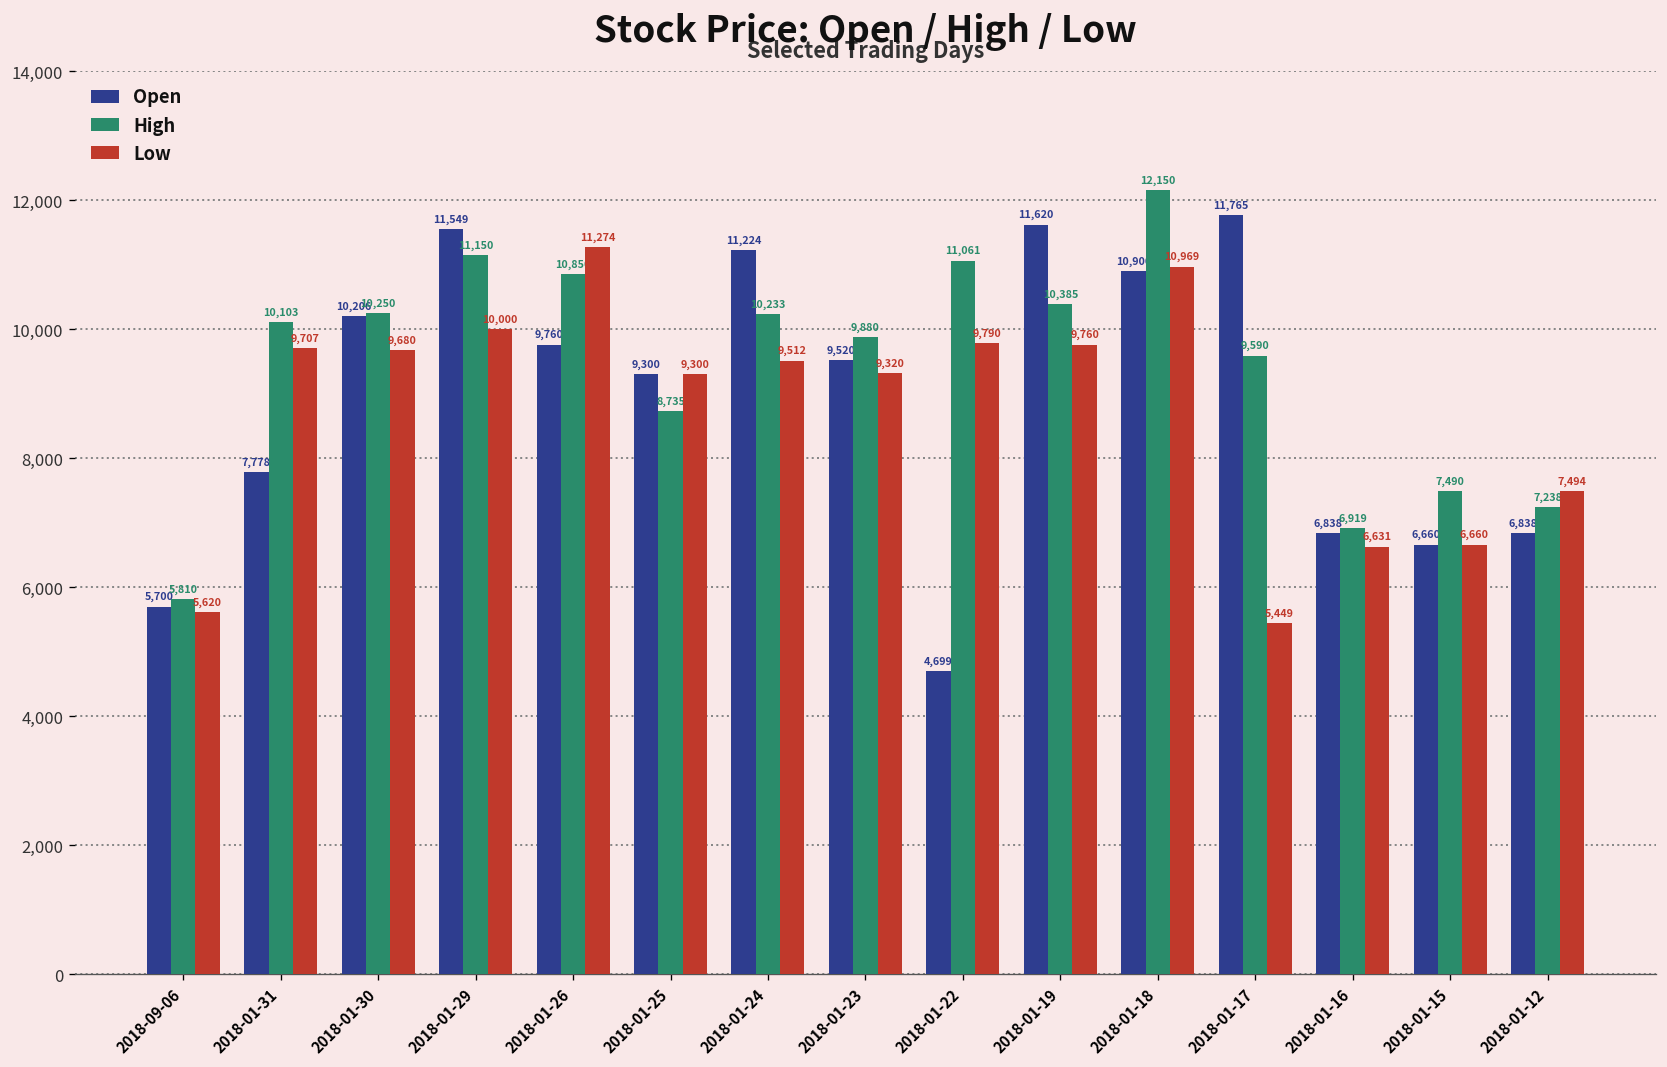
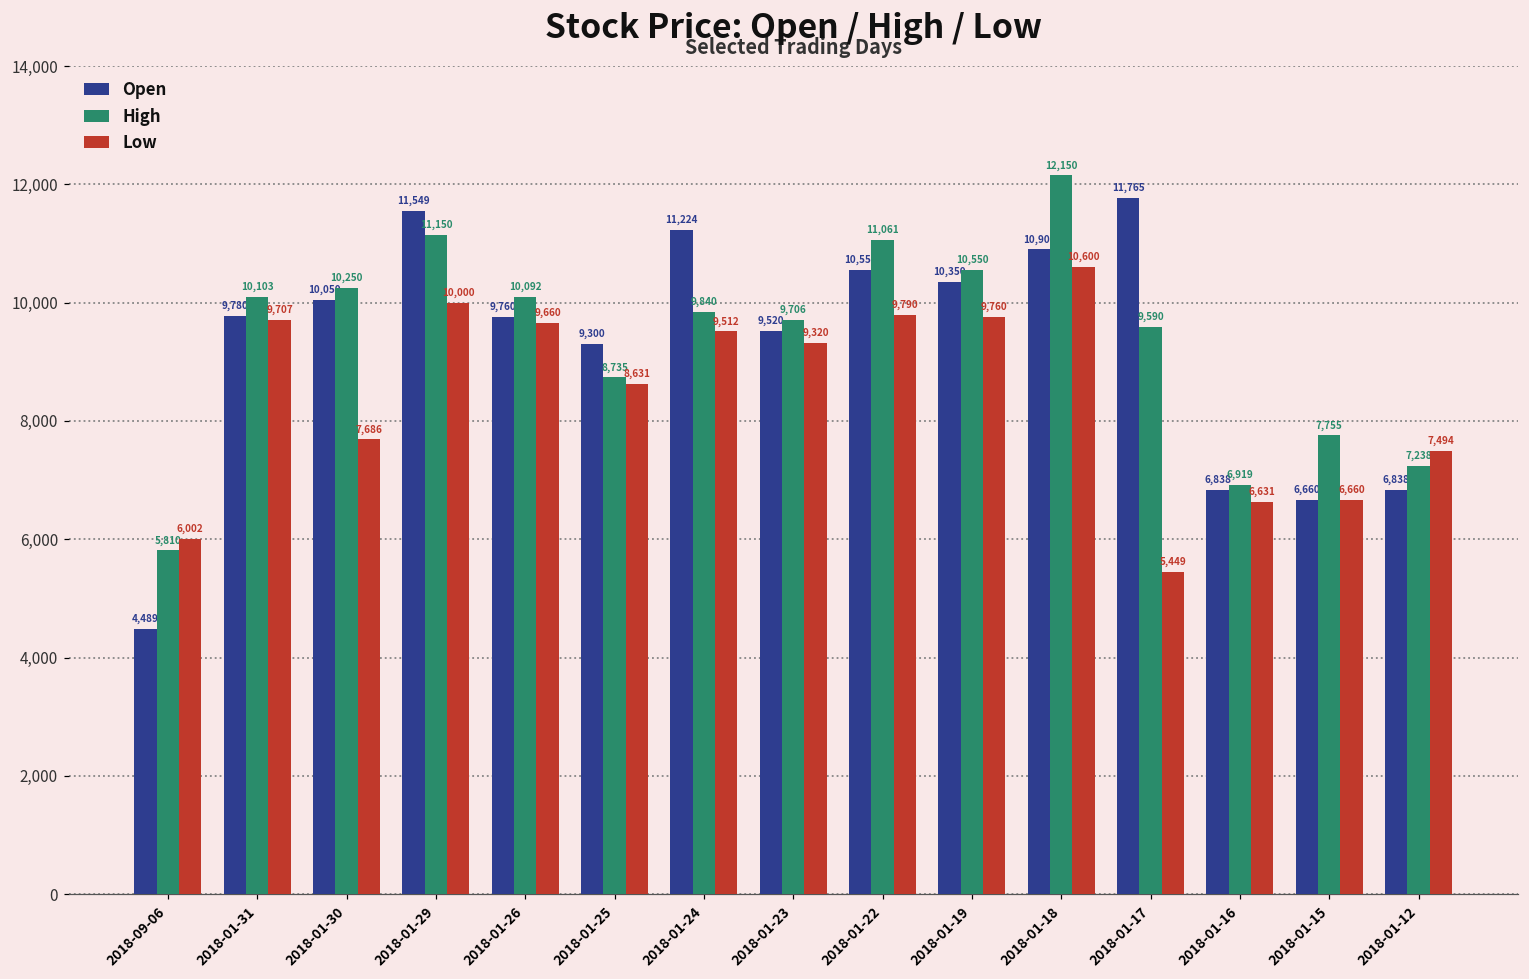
Open, 2018-09-06: 5,700 -> 4,489
Low, 2018-09-06: 5,620 -> 6,002
Open, 2018-01-31: 7,778 -> 9,780
Open, 2018-01-30: 10,206 -> 10,050
Low, 2018-01-30: 9,680 -> 7,686
High, 2018-01-26: 10,850 -> 10,092
Low, 2018-01-26: 11,274 -> 9,660
Low, 2018-01-25: 9,300 -> 8,631
High, 2018-01-24: 10,233 -> 9,840
High, 2018-01-23: 9,880 -> 9,706
Open, 2018-01-22: 4,699 -> 10,550
Open, 2018-01-19: 11,620 -> 10,350
High, 2018-01-19: 10,385 -> 10,550
Low, 2018-01-18: 10,969 -> 10,600
High, 2018-01-15: 7,490 -> 7,755
